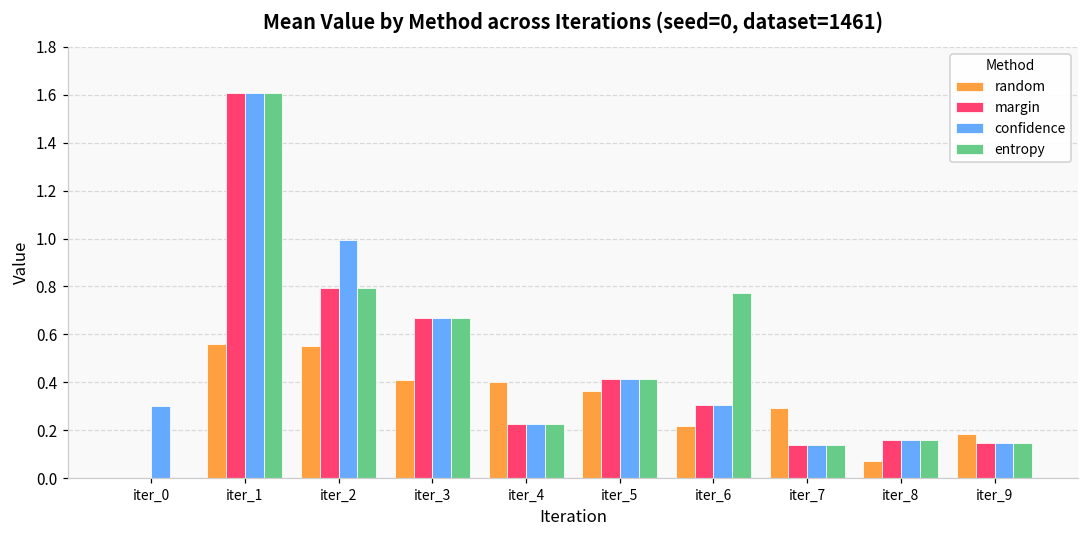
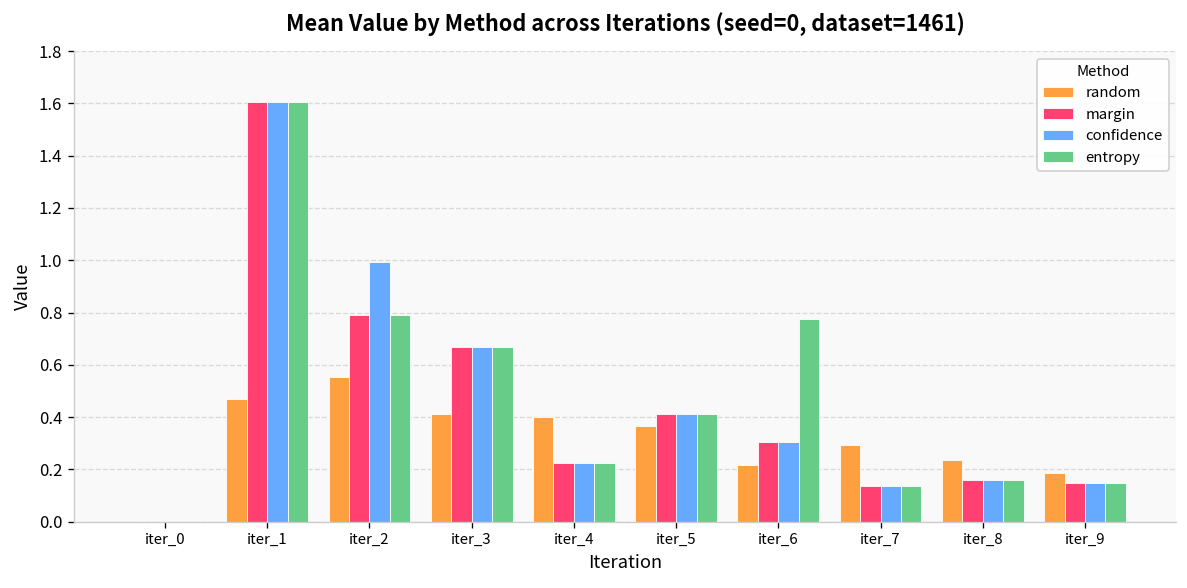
confidence, iter_0: 0.3 -> 0.0
random, iter_1: 0.56 -> 0.47
random, iter_8: 0.07 -> 0.24
